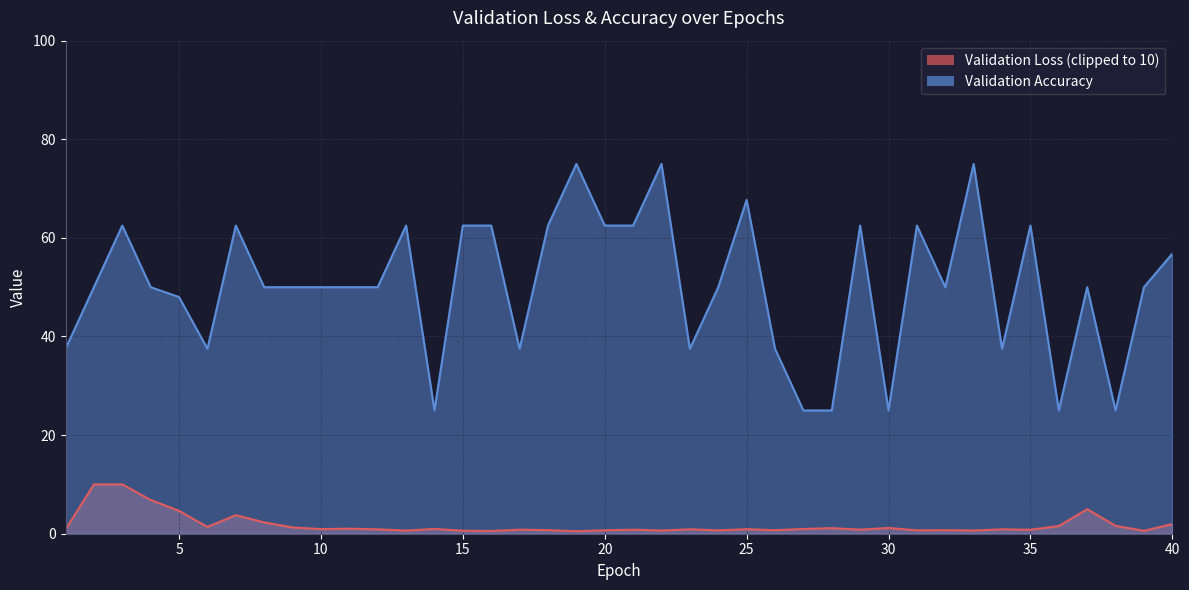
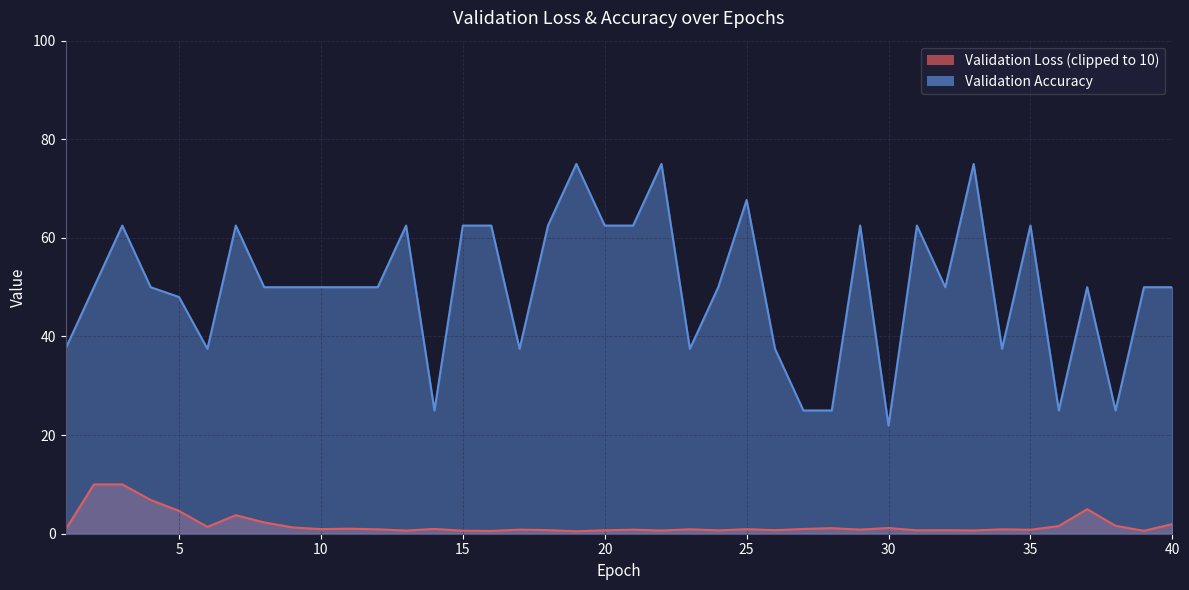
Validation Accuracy, 30: 25 -> 22
Validation Accuracy, 40: 57 -> 50
